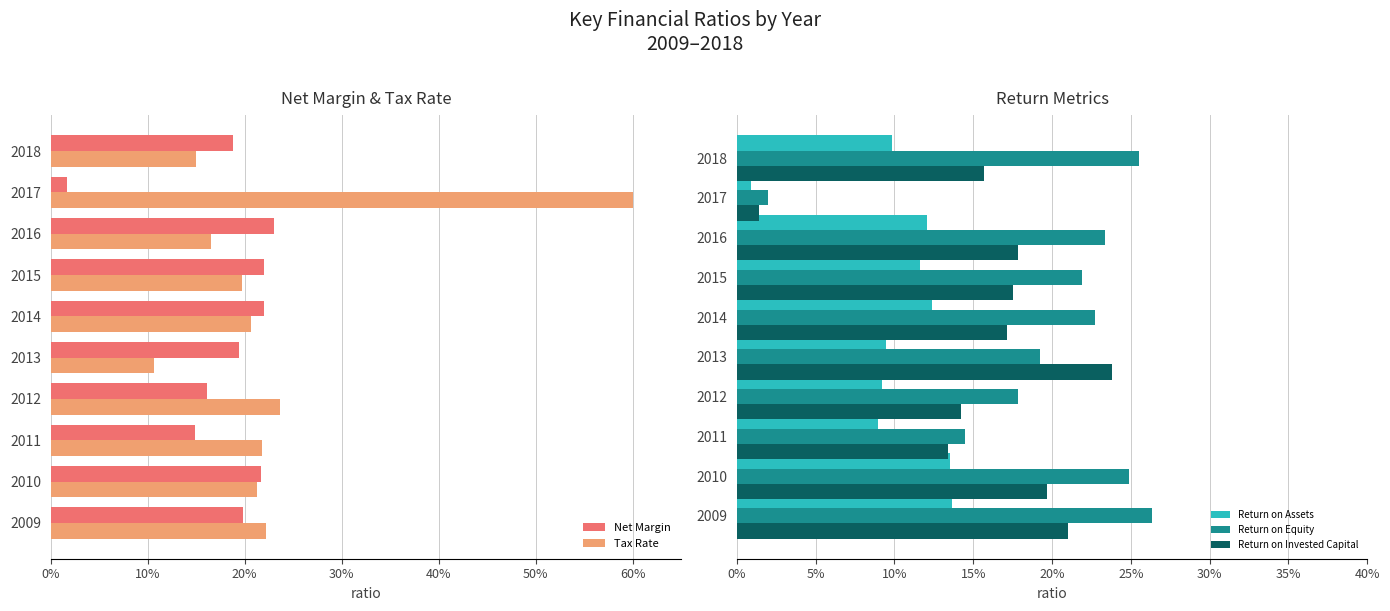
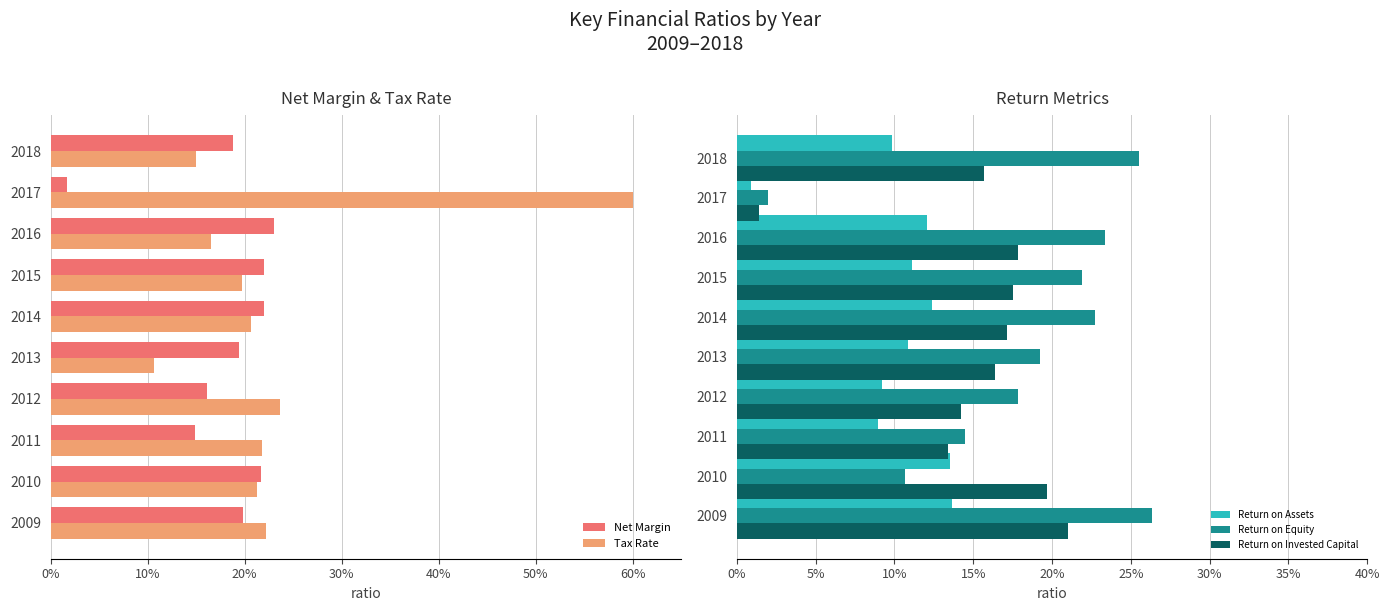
Return Metrics, Return on Assets, 2015: 11.7% -> 11.1%
Return Metrics, Return on Assets, 2013: 9.5% -> 10.9%
Return Metrics, Return on Invested Capital, 2013: 23.8% -> 16.4%
Return Metrics, Return on Equity, 2010: 24.9% -> 10.7%
